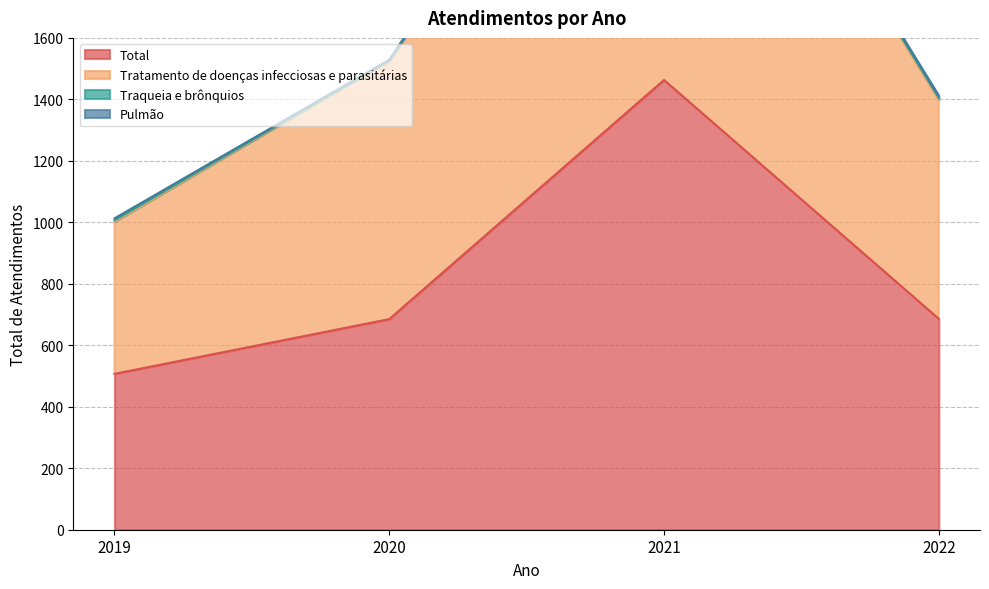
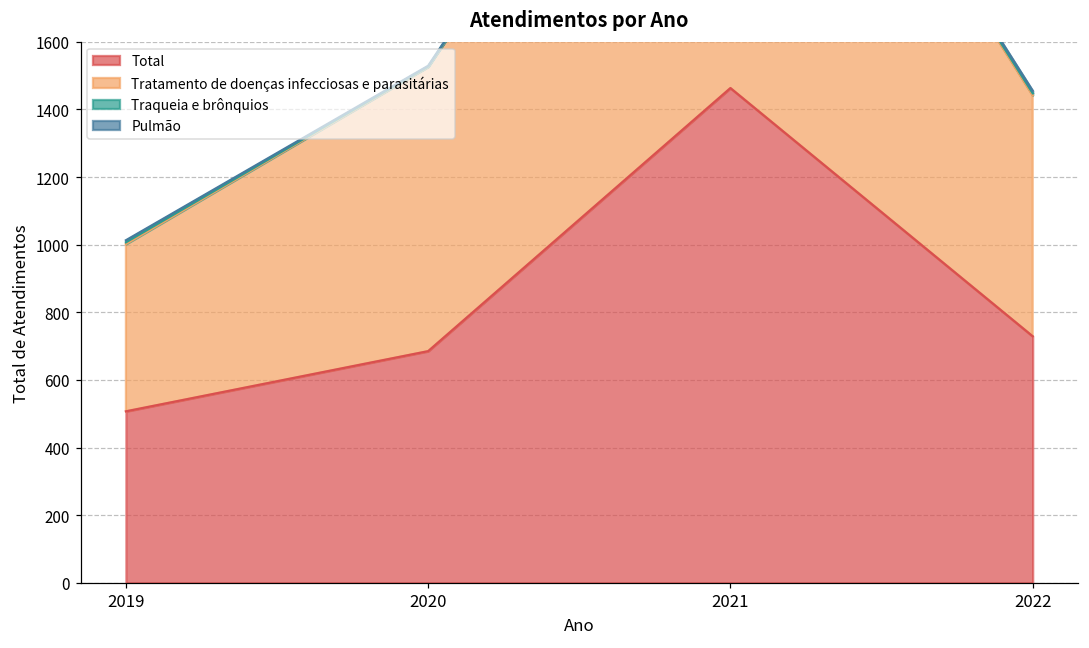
Total, 2022: 690 -> 730
